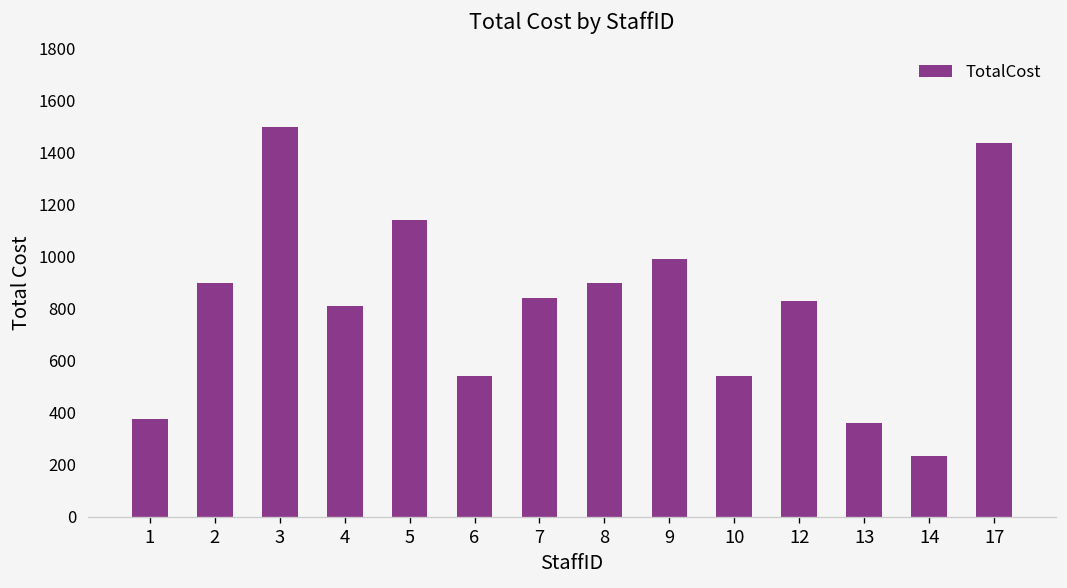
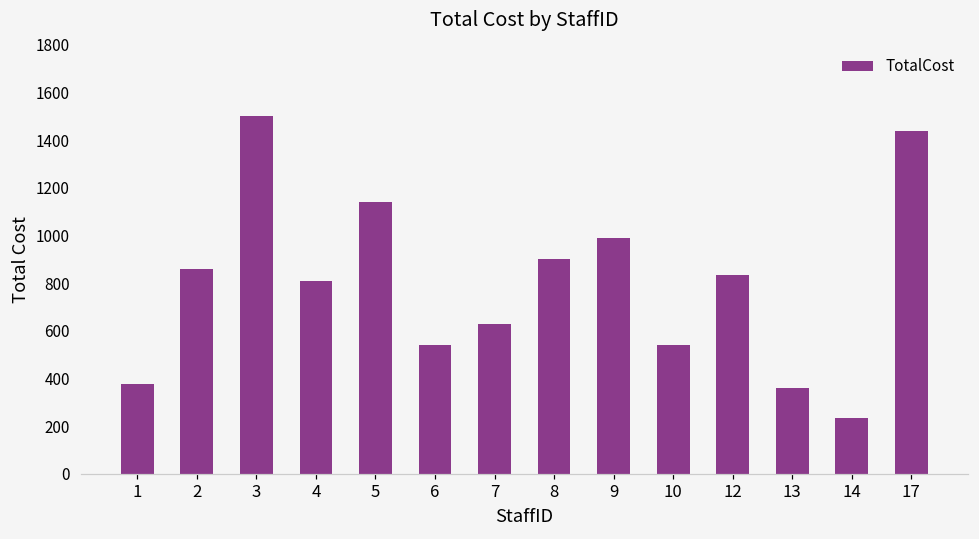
2: 900 -> 860
7: 840 -> 630
